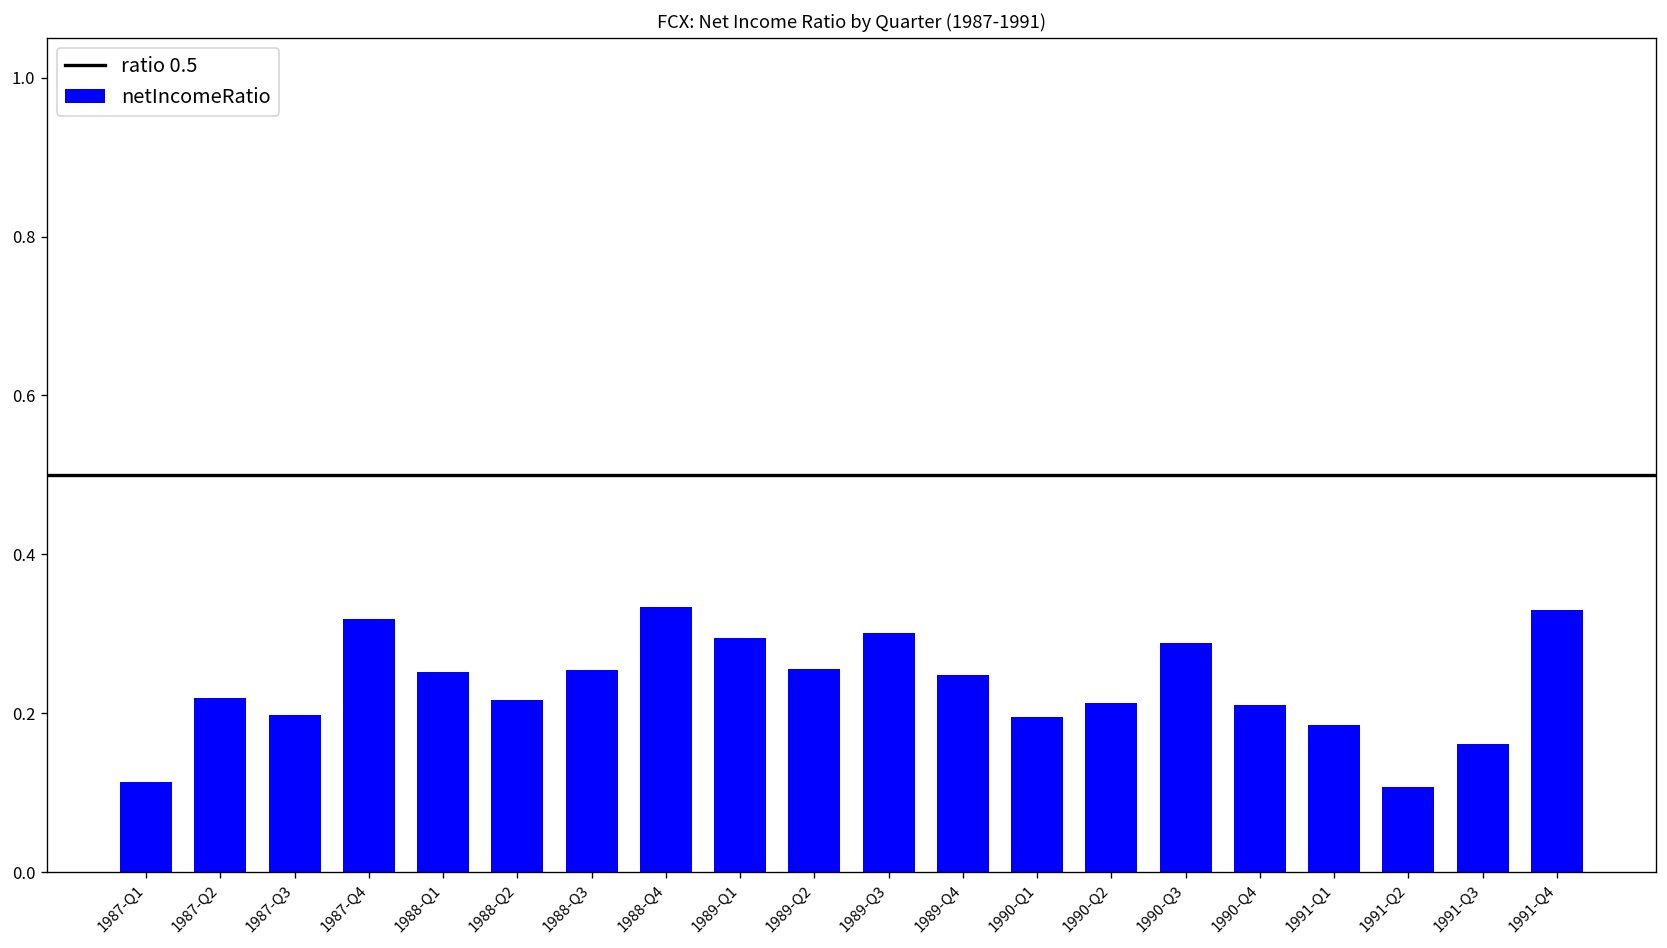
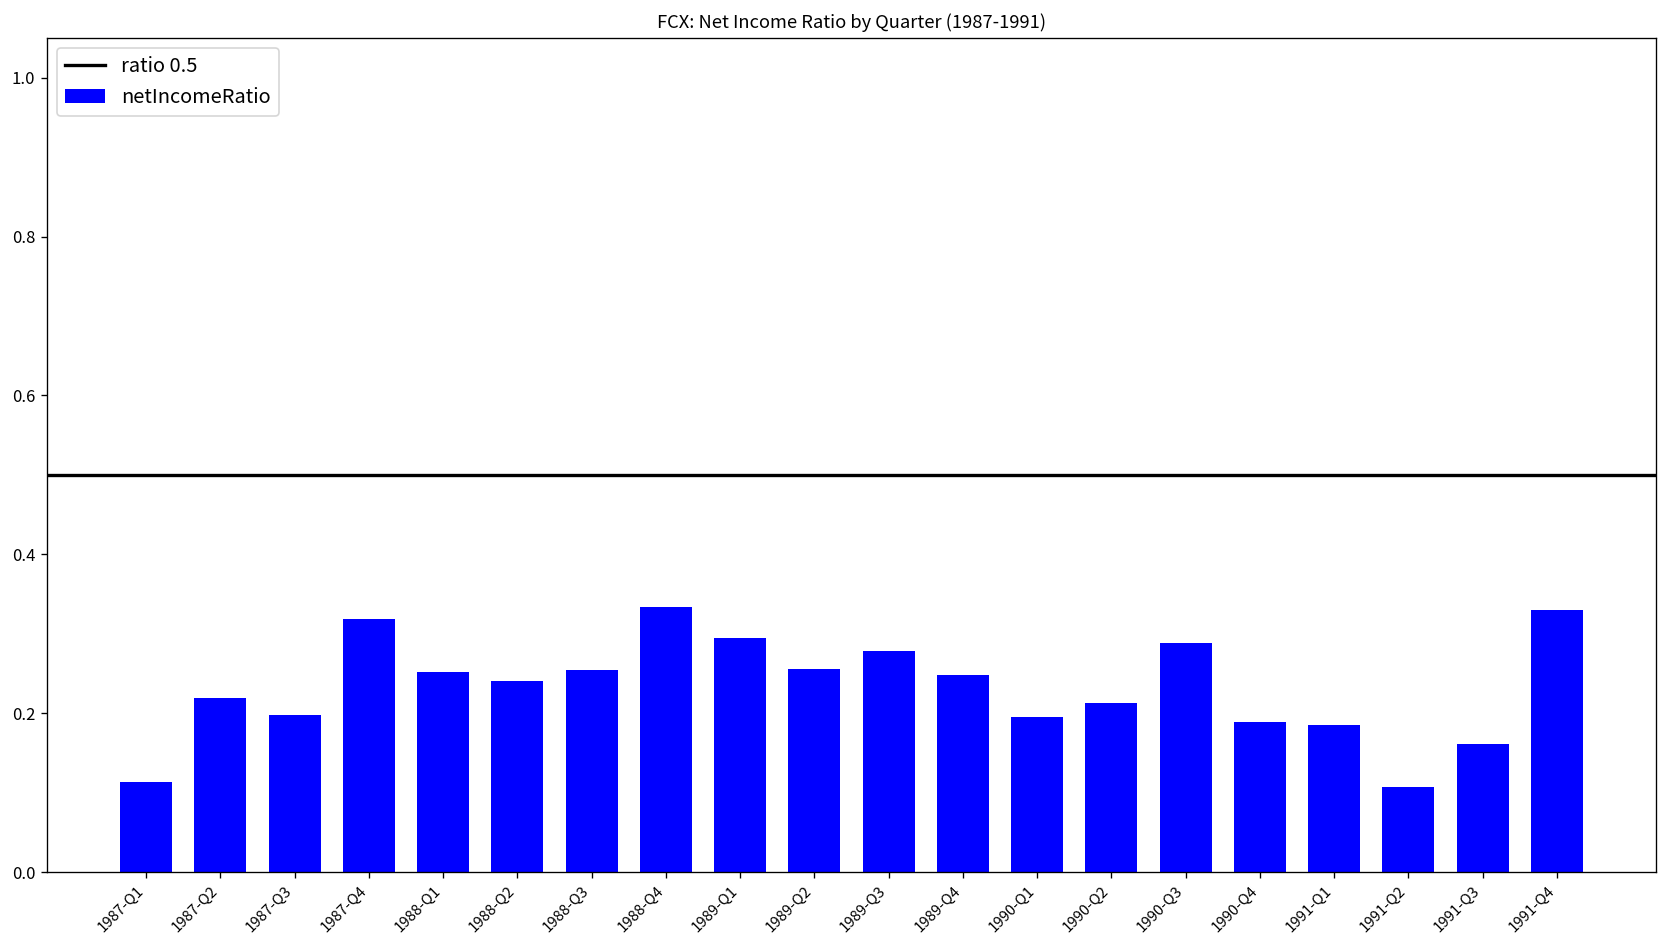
1988-Q2: 0.22 -> 0.24
1989-Q3: 0.30 -> 0.28
1990-Q4: 0.21 -> 0.19
